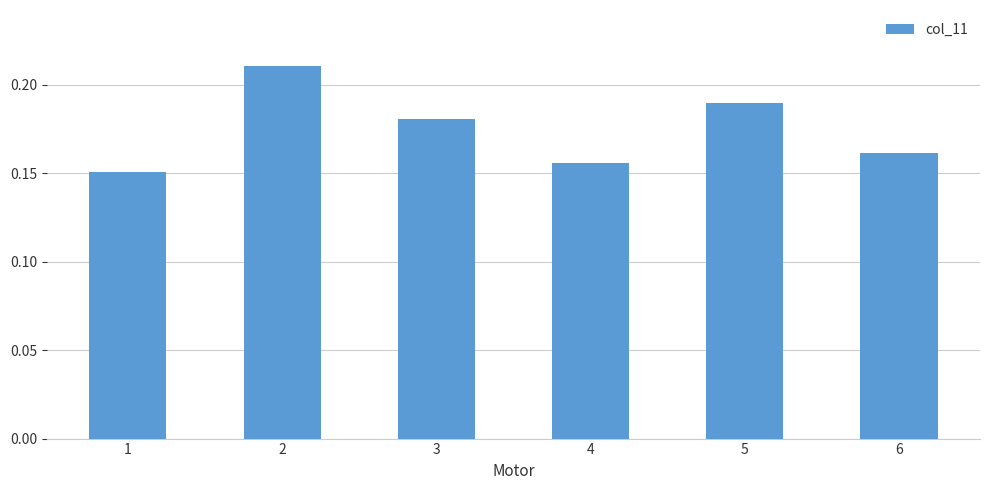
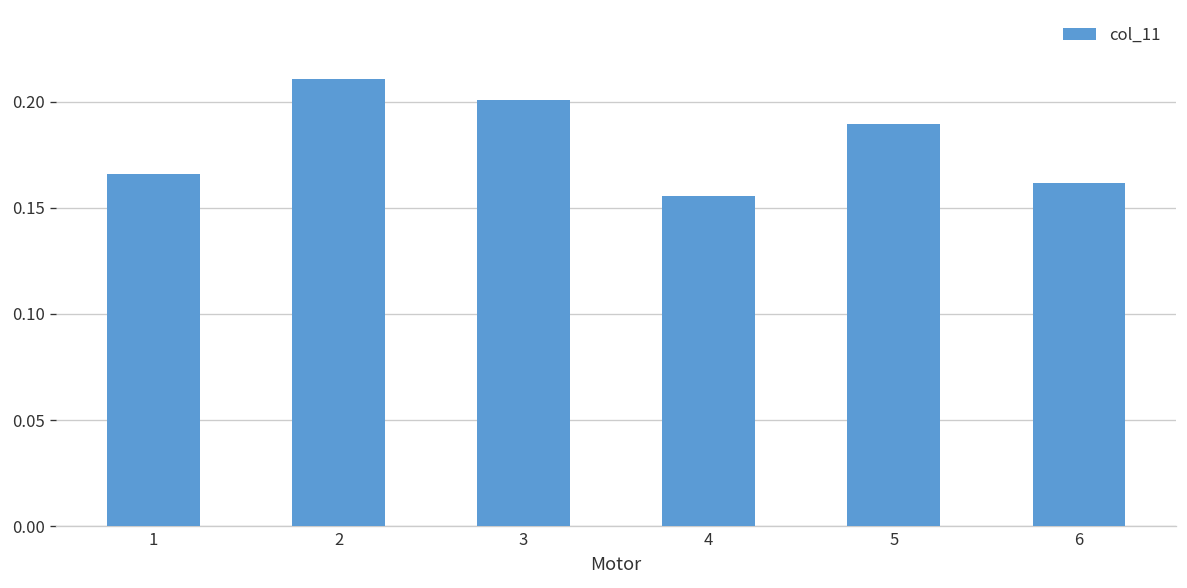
1: 0.151 -> 0.166
3: 0.181 -> 0.201
